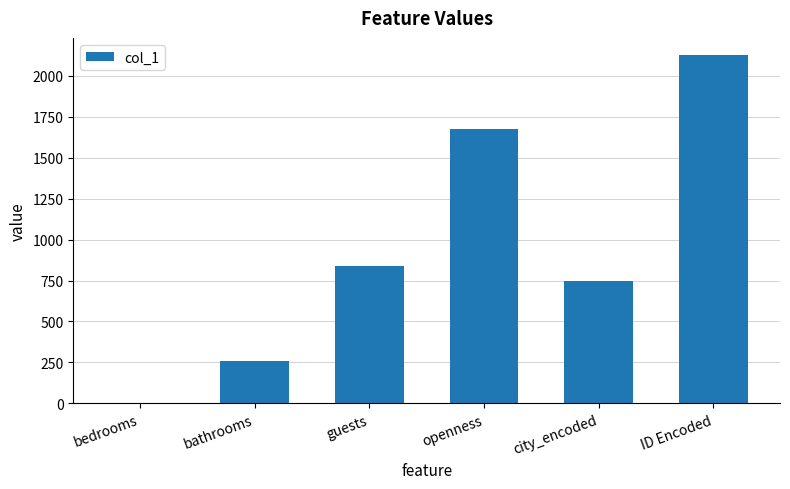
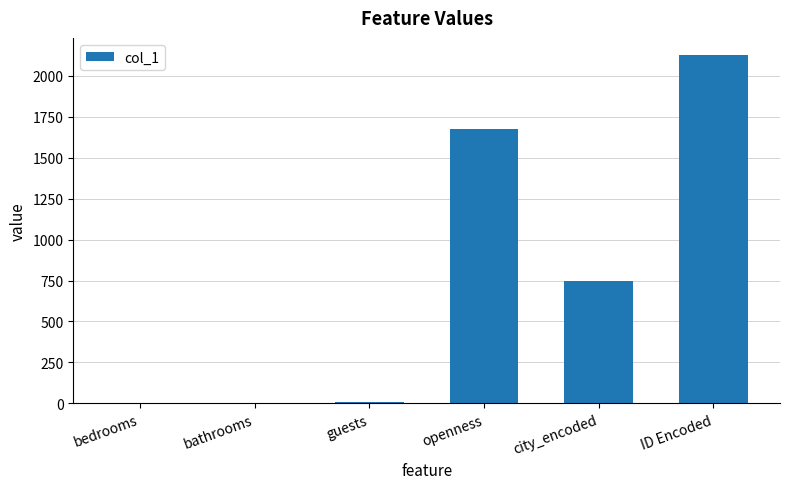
bathrooms: 260 -> 0
guests: 840 -> 10
